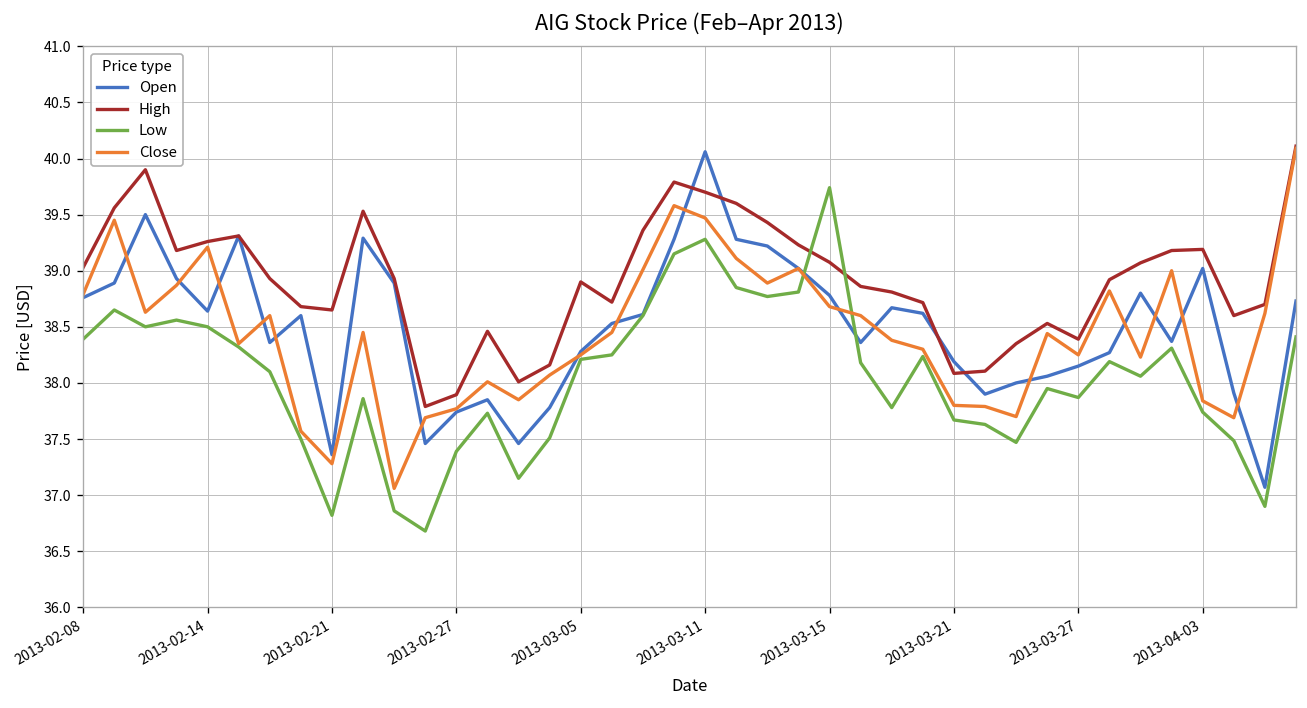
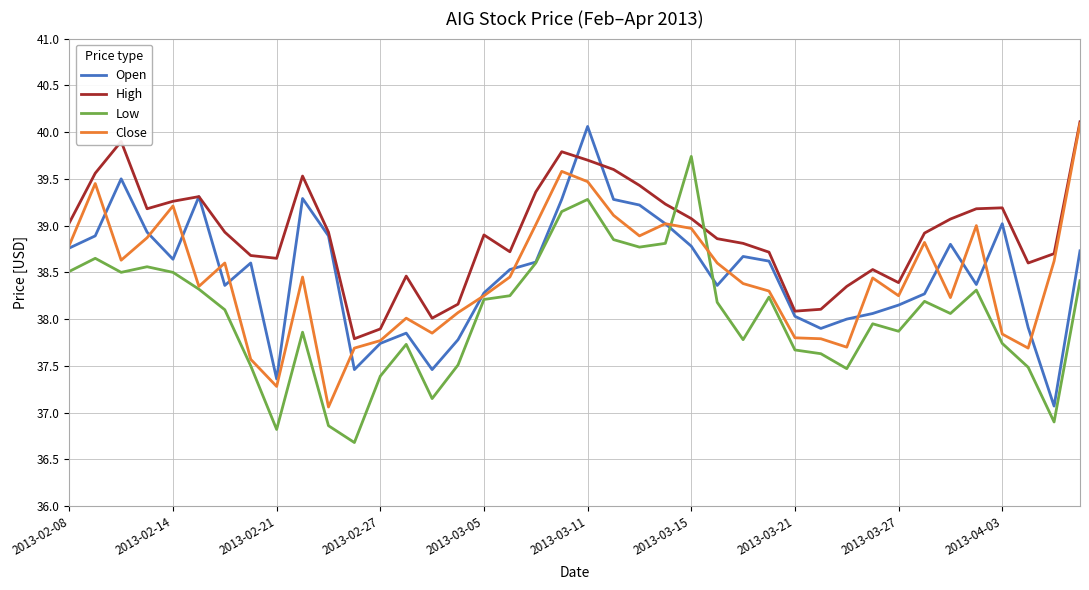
Low, 2013-02-08: 38.4 -> 38.5
Close, 2013-03-15: 38.7 -> 39.0
Open, 2013-03-21: 38.2 -> 38.0
